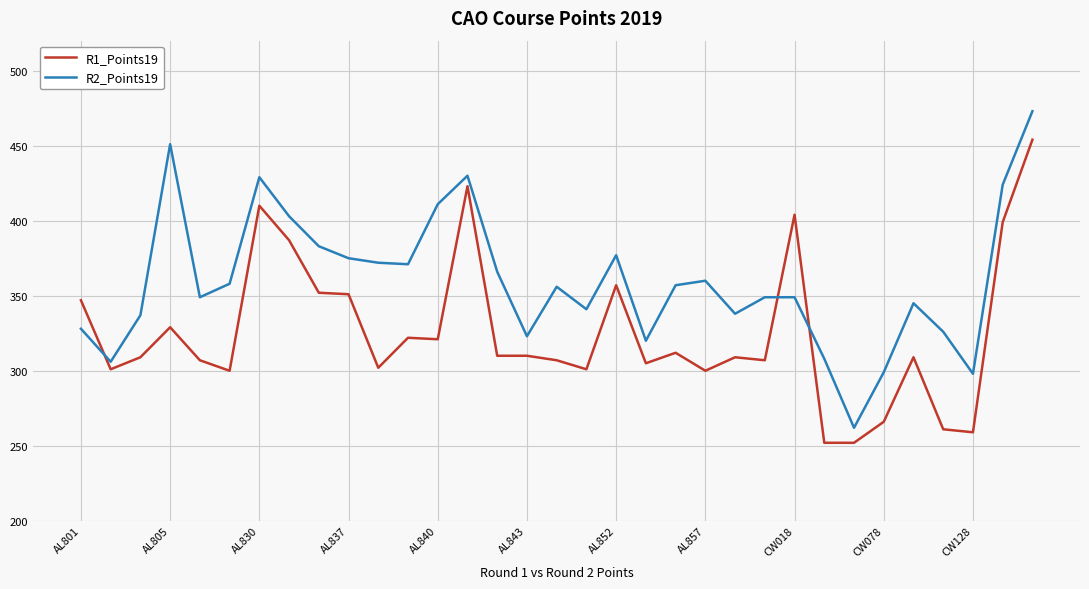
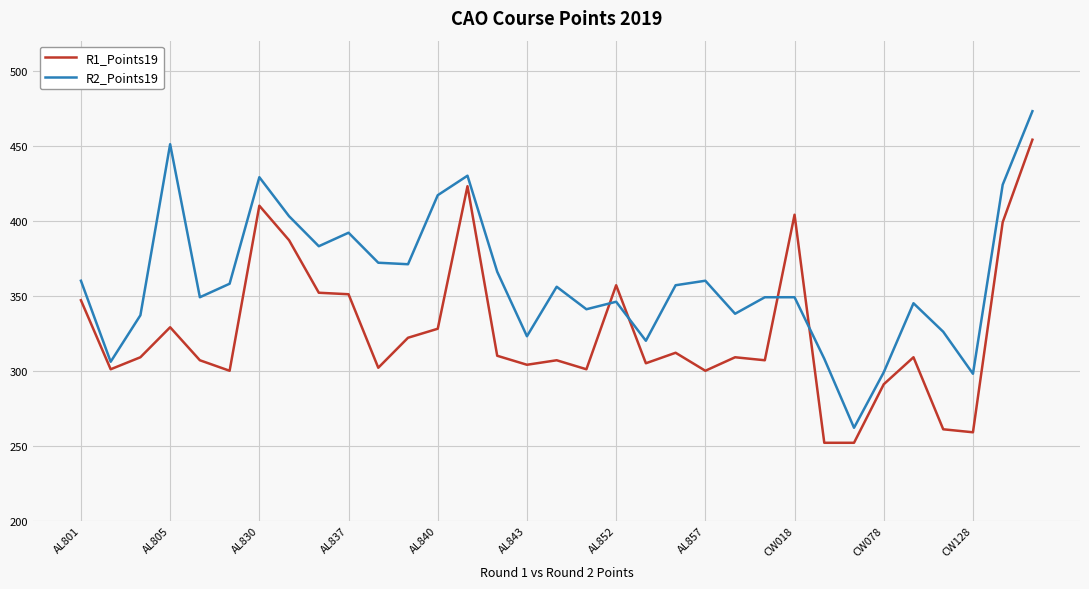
R2_Points19, AL801: 328 -> 360
R2_Points19, AL837: 375 -> 392
R1_Points19, AL840: 321 -> 328
R2_Points19, AL840: 411 -> 417
R1_Points19, AL843: 310 -> 304
R2_Points19, AL852: 377 -> 346
R1_Points19, CW078: 266 -> 291
